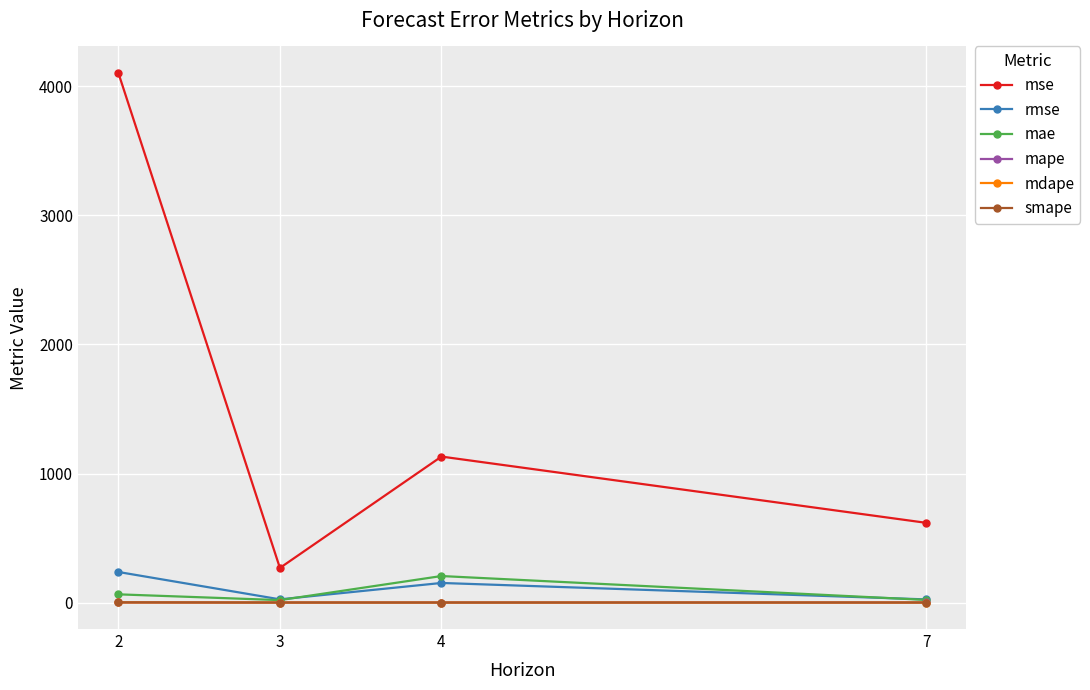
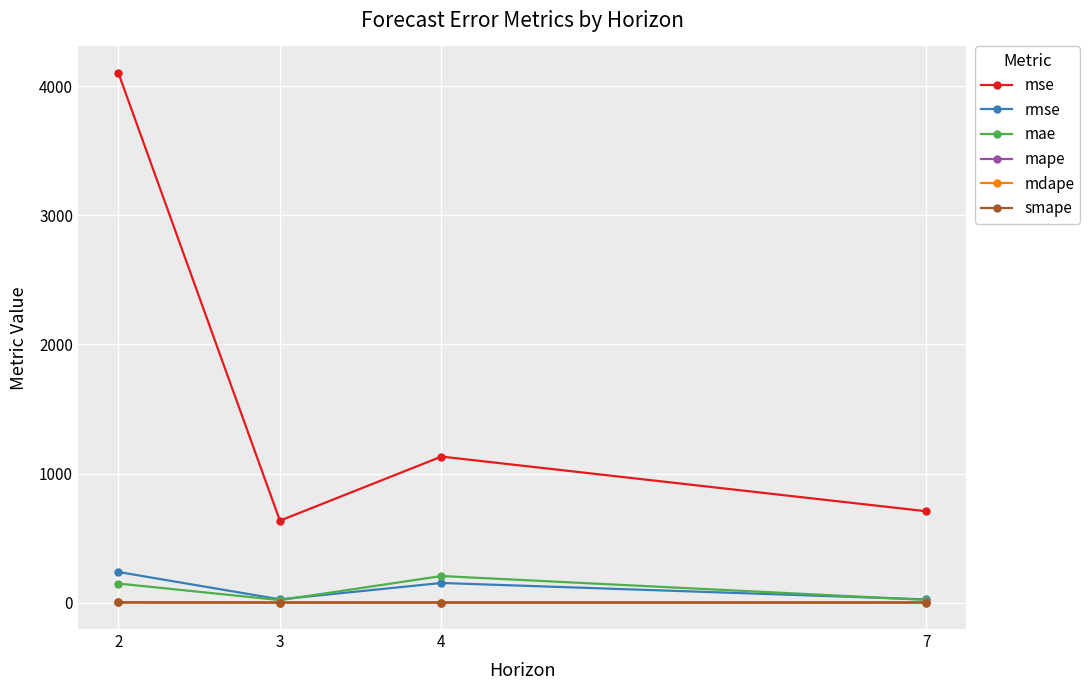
mae, 2: 60 -> 150
mse, 3: 270 -> 630
mse, 7: 620 -> 710
